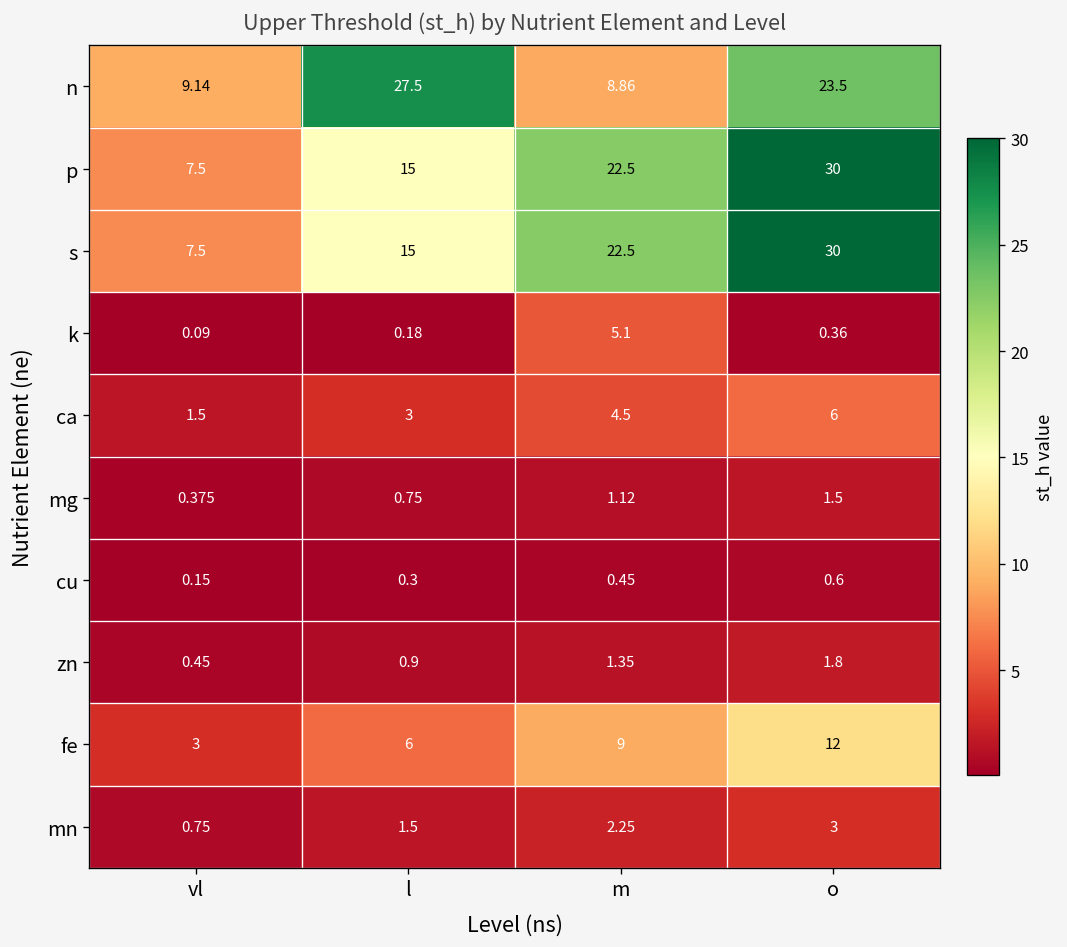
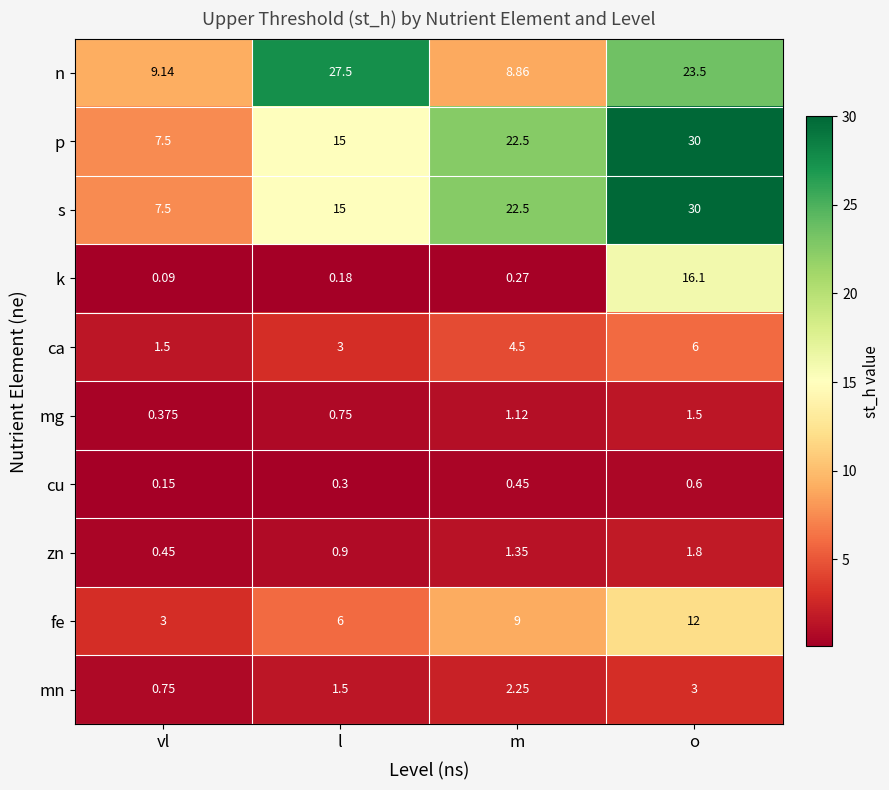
k, m: 5.1 -> 0.27
k, o: 0.36 -> 16.1
